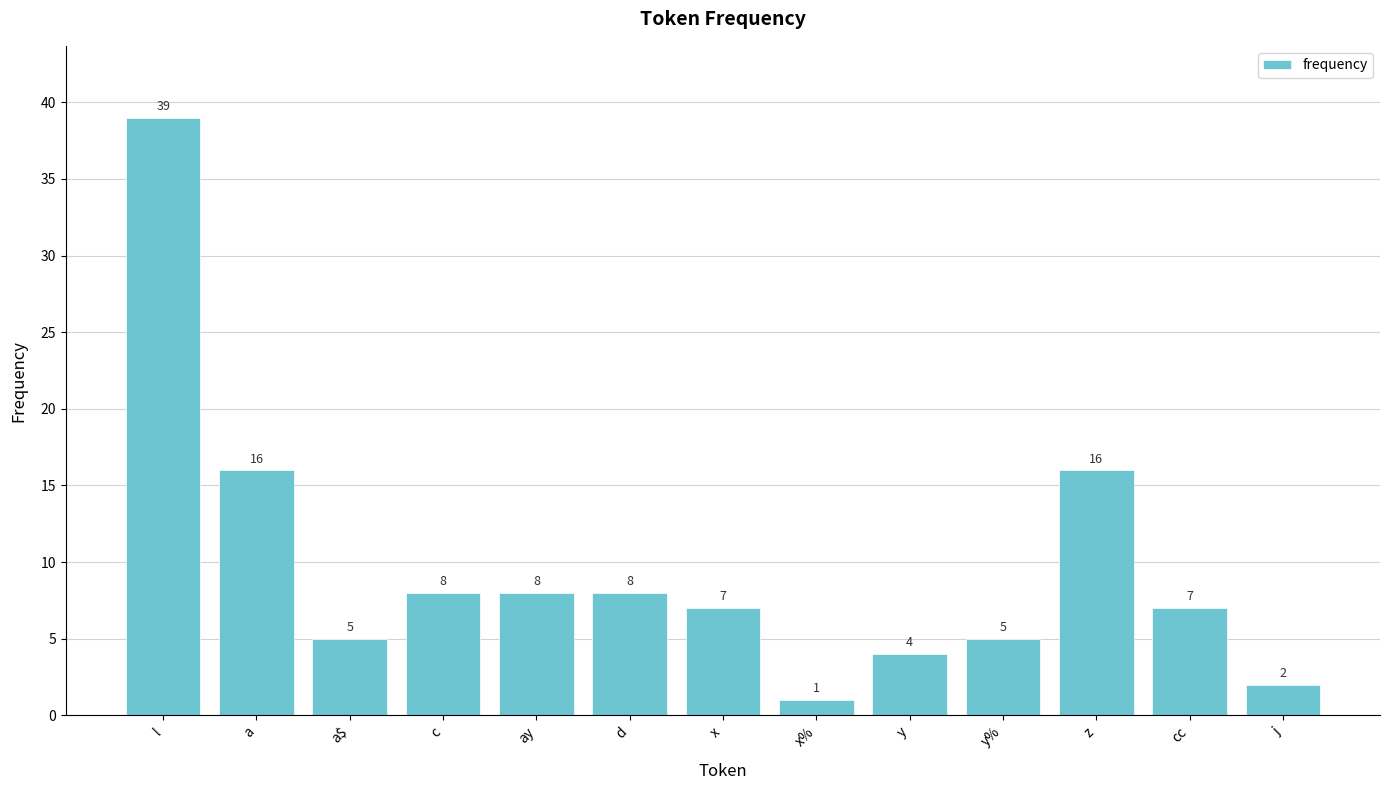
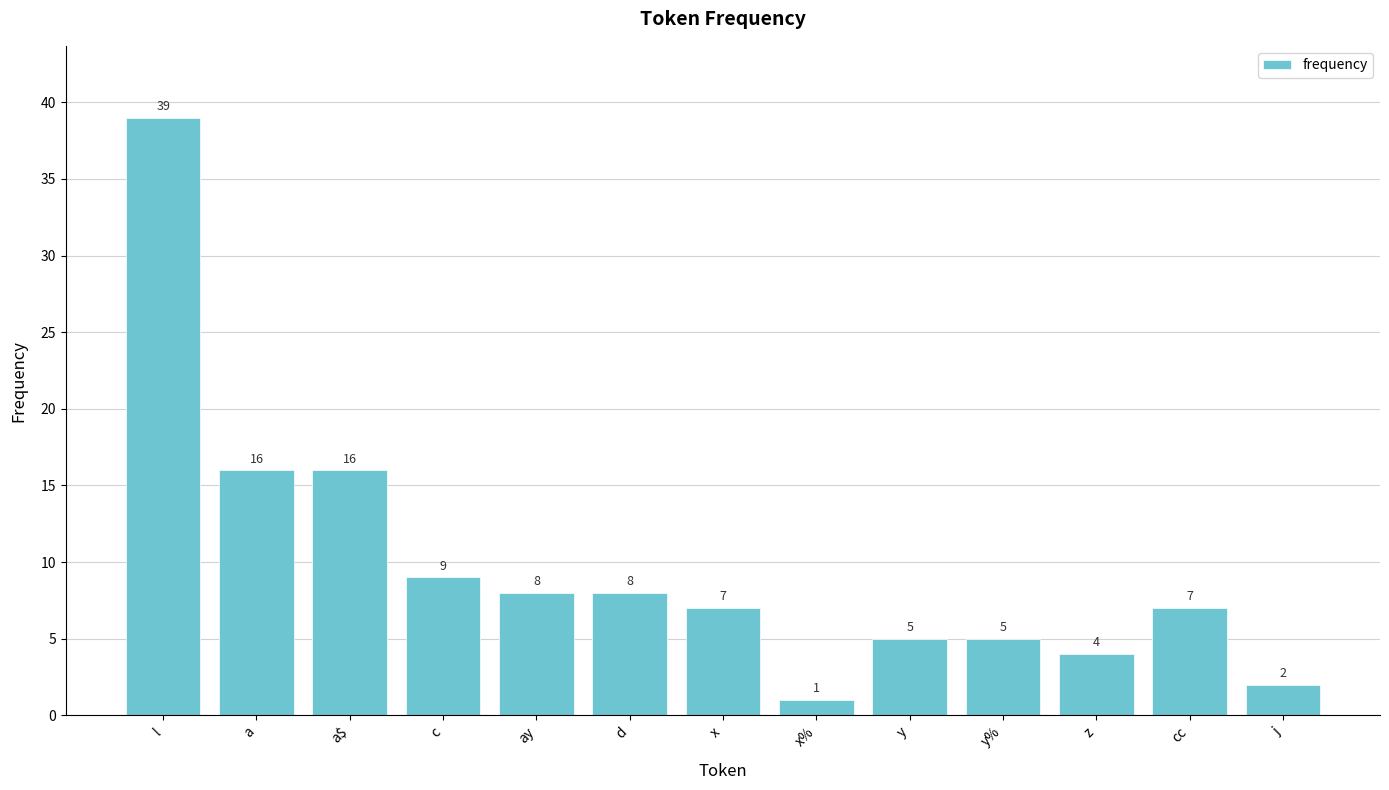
a$: 5 -> 16
c: 8 -> 9
y: 4 -> 5
z: 16 -> 4
